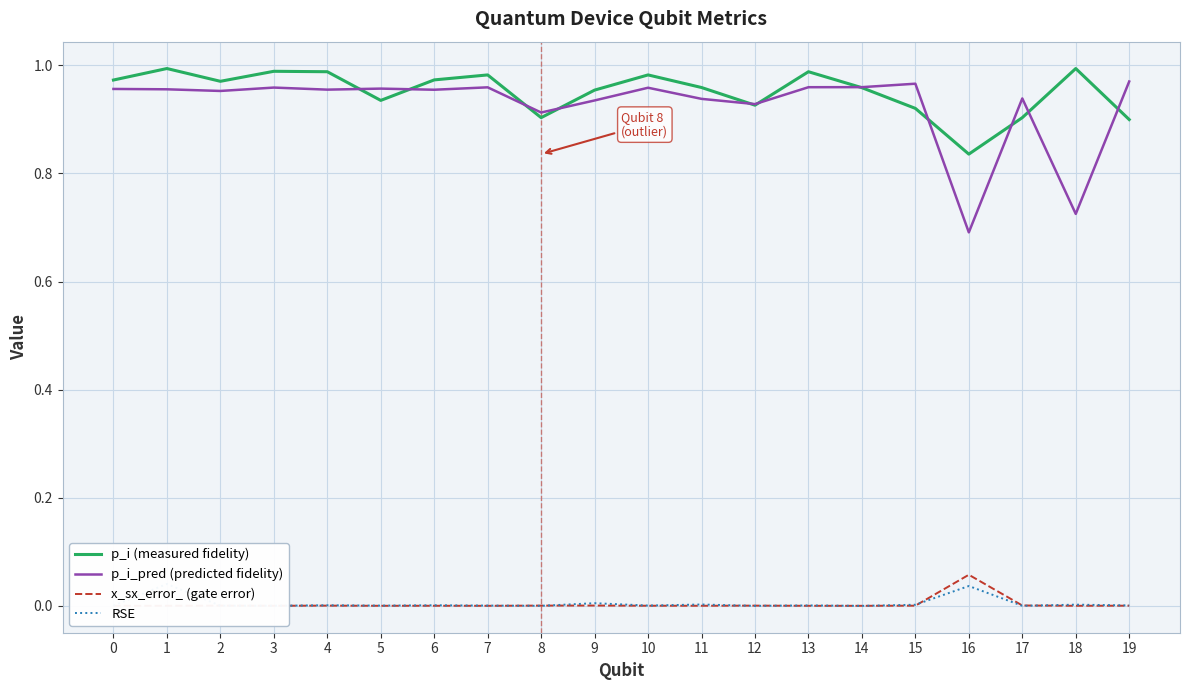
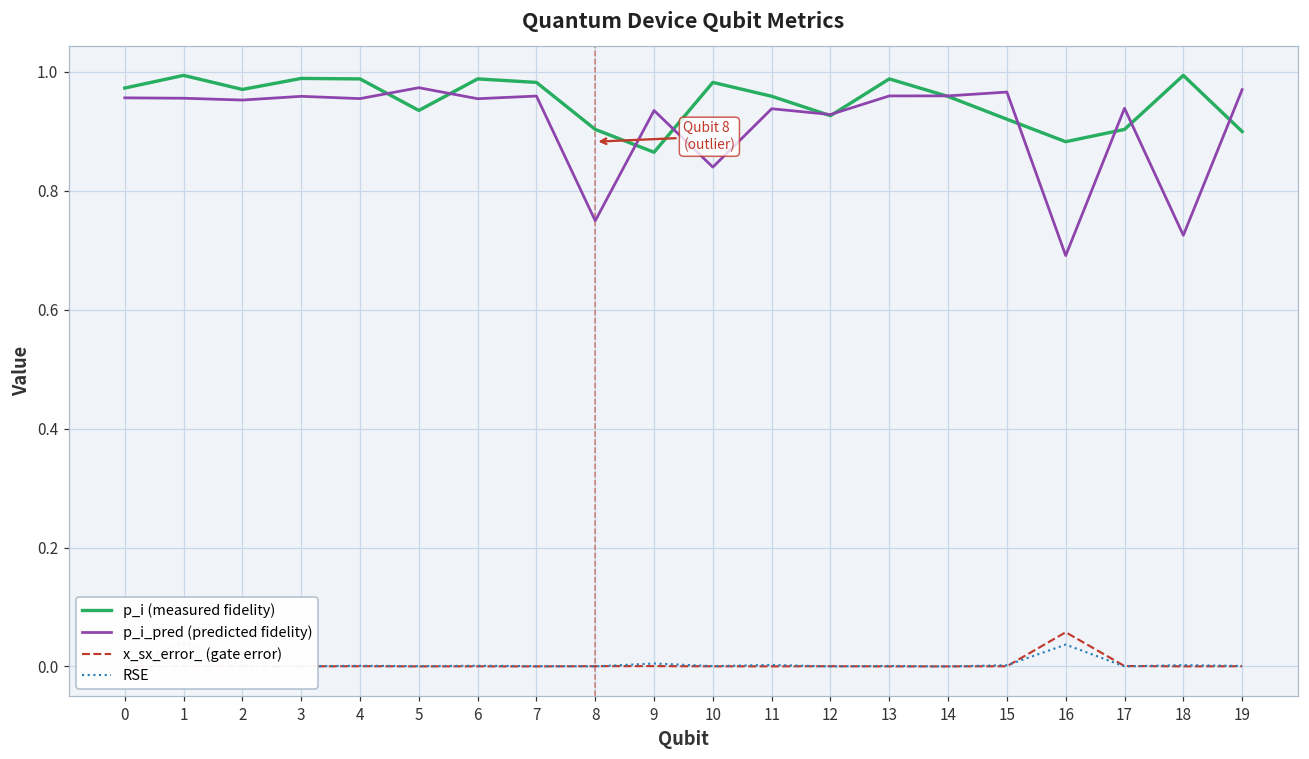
p_i_pred (predicted fidelity), 5: 0.96 -> 0.97
p_i (measured fidelity), 6: 0.97 -> 0.99
p_i_pred (predicted fidelity), 8: 0.91 -> 0.75
p_i (measured fidelity), 9: 0.95 -> 0.86
p_i_pred (predicted fidelity), 10: 0.96 -> 0.84
p_i (measured fidelity), 16: 0.84 -> 0.88
